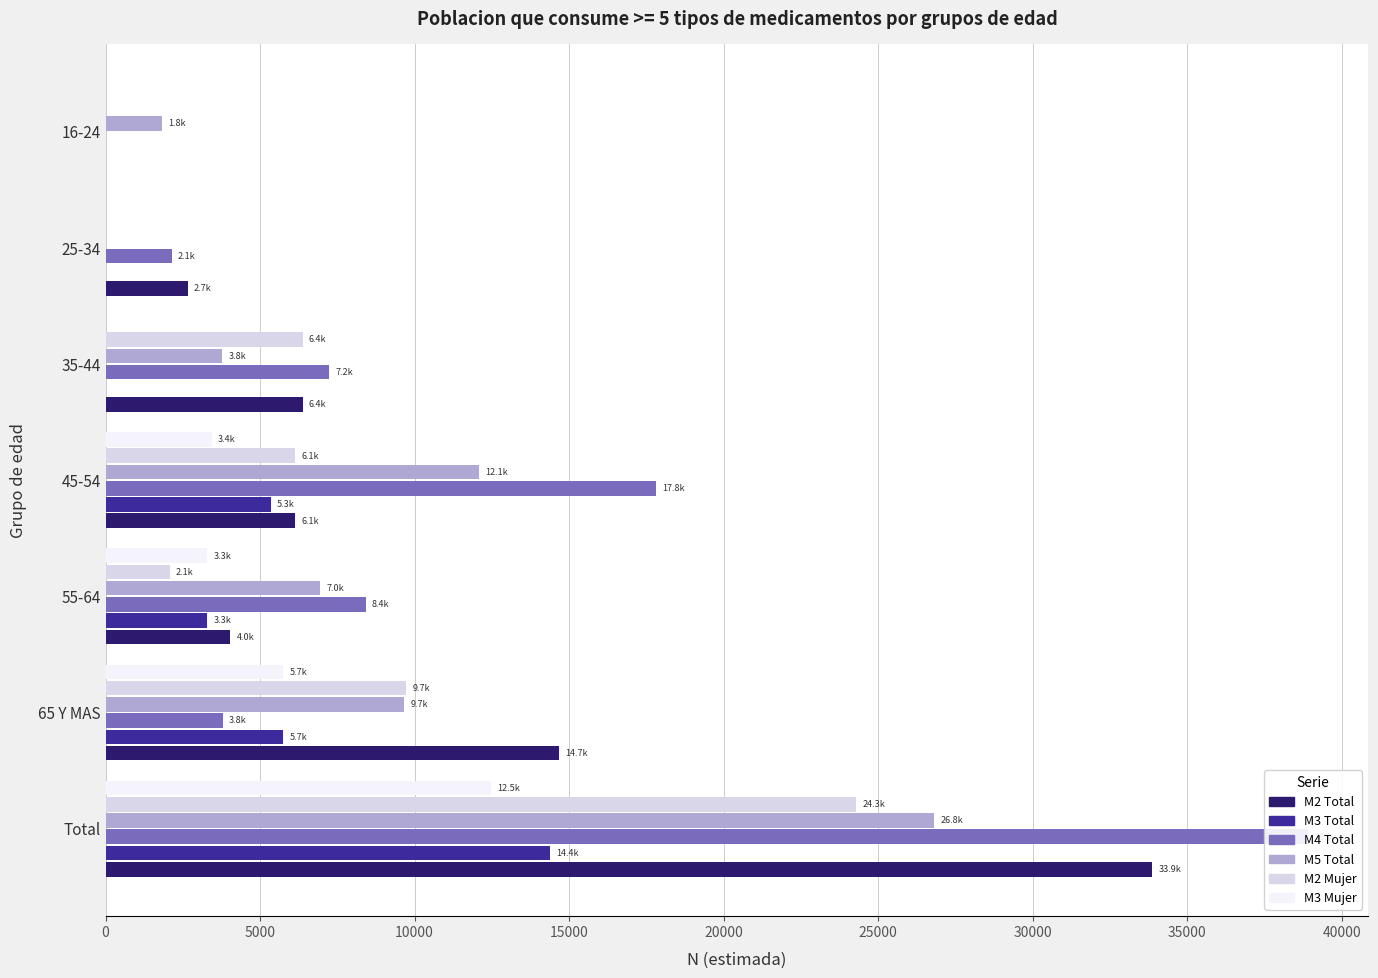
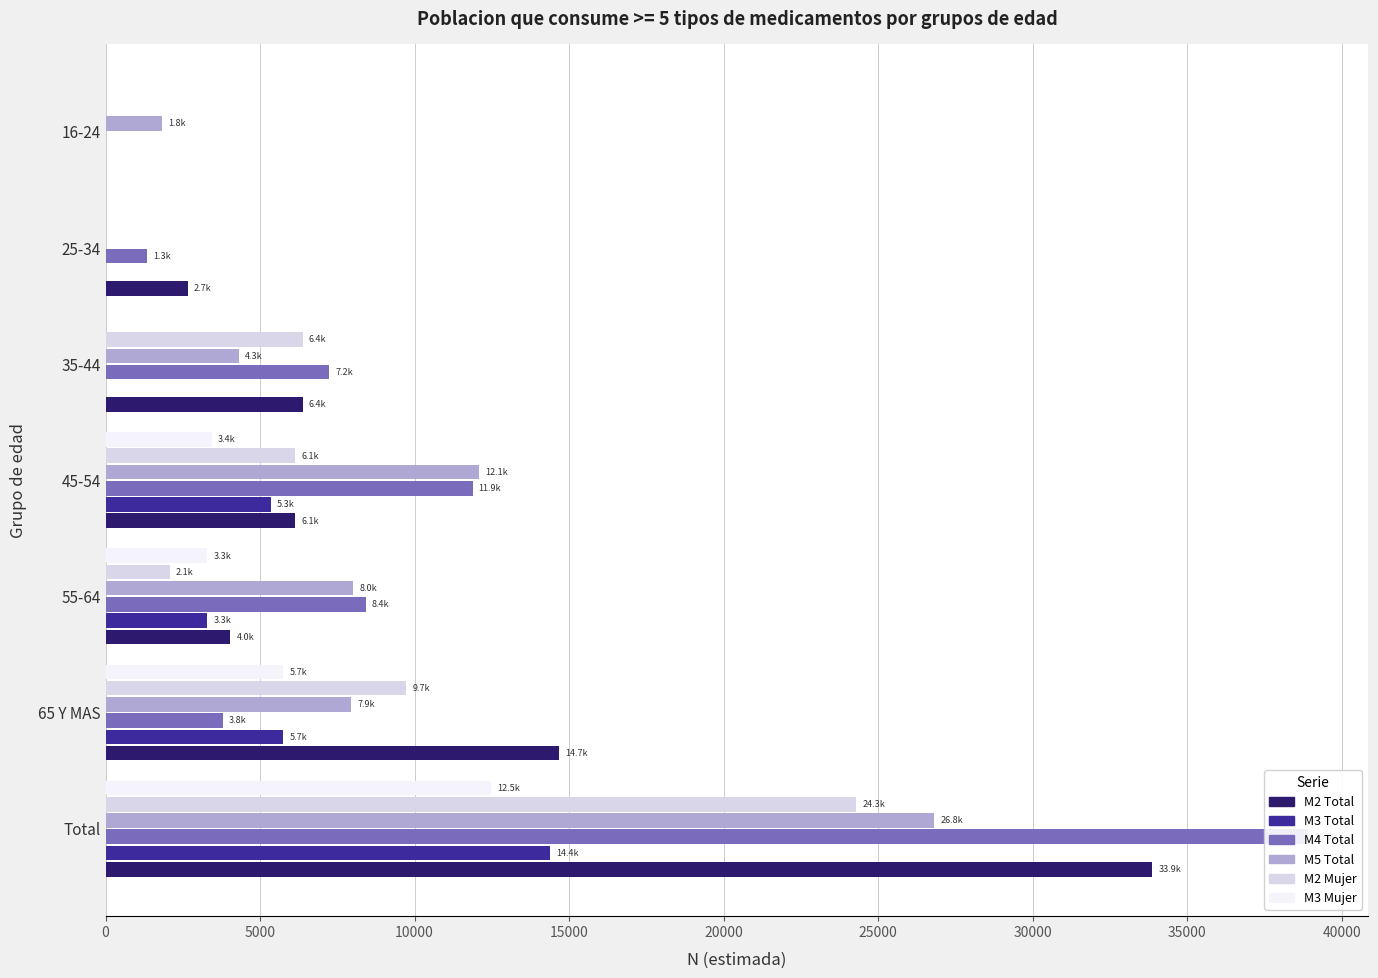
M4 Total, 25-34: 2.1k -> 1.3k
M5 Total, 35-44: 3.8k -> 4.3k
M4 Total, 45-54: 17.8k -> 11.9k
M5 Total, 55-64: 7.0k -> 8.0k
M5 Total, 65 Y MAS: 9.7k -> 7.9k
